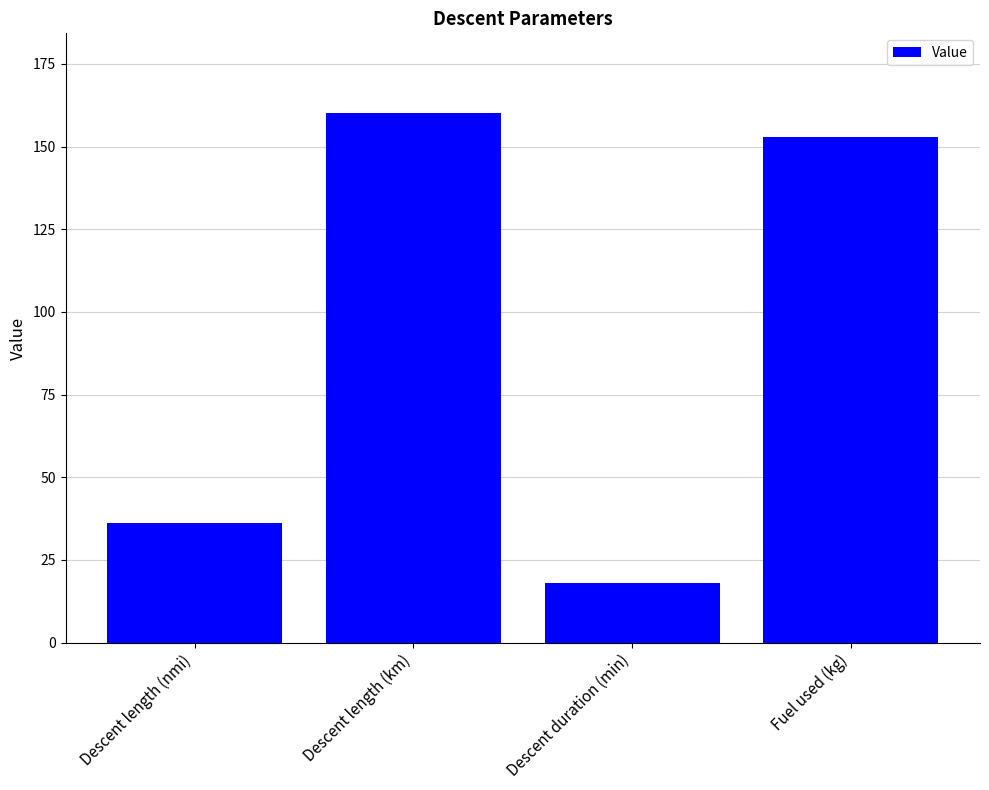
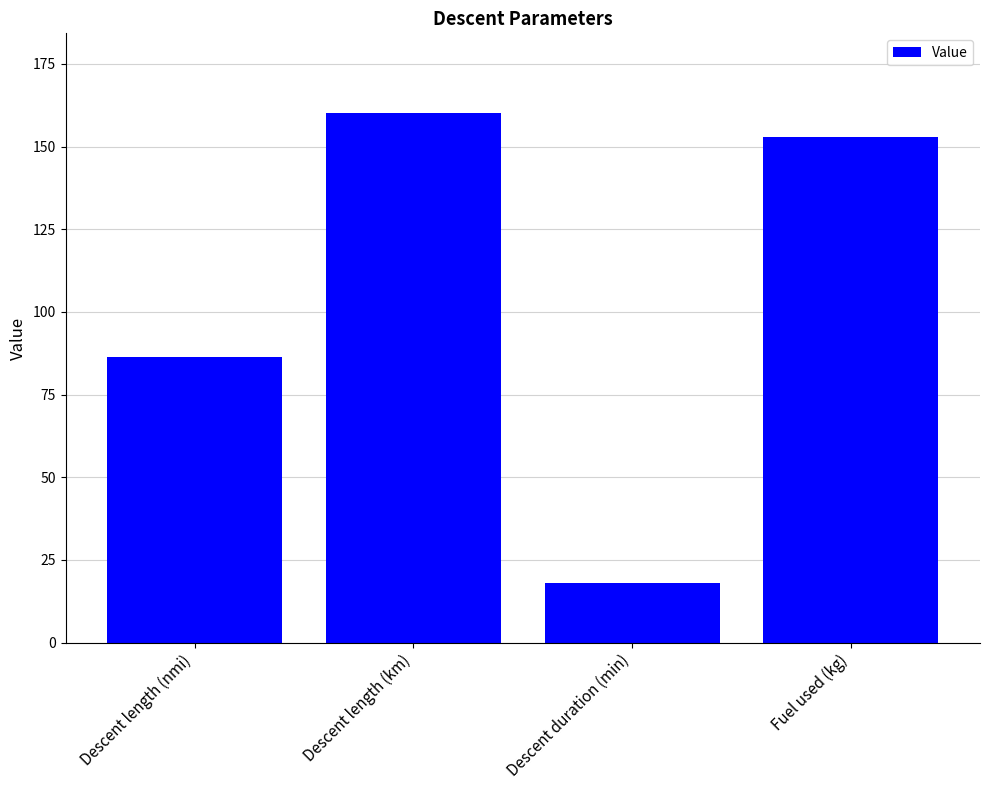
Descent length (nmi): 36 -> 87
